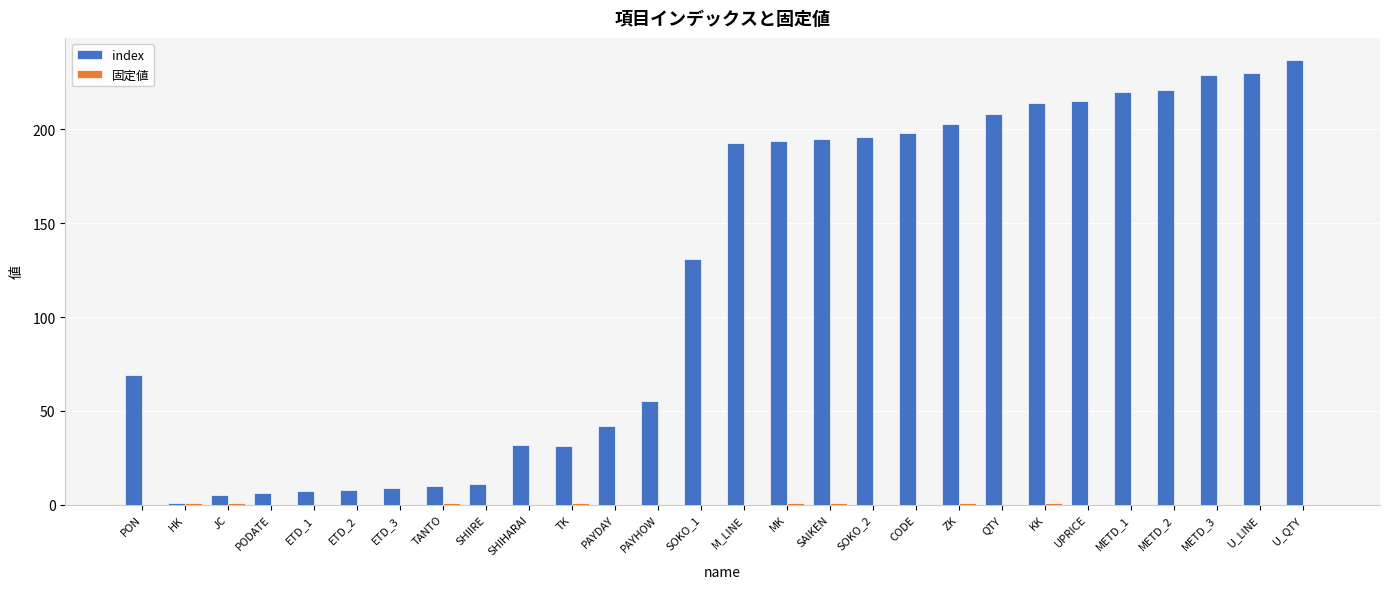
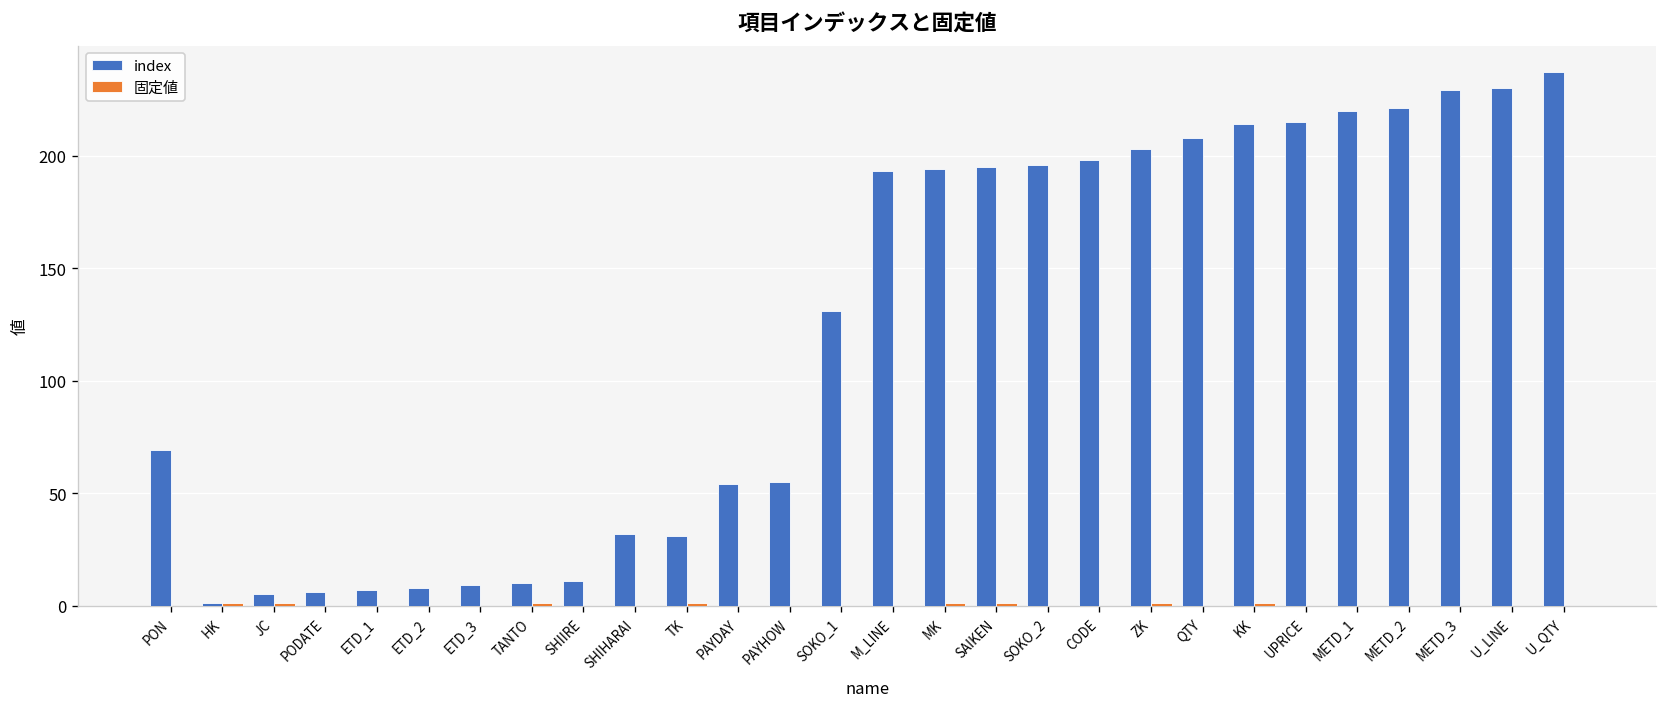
index, PAYDAY: 42 -> 54
